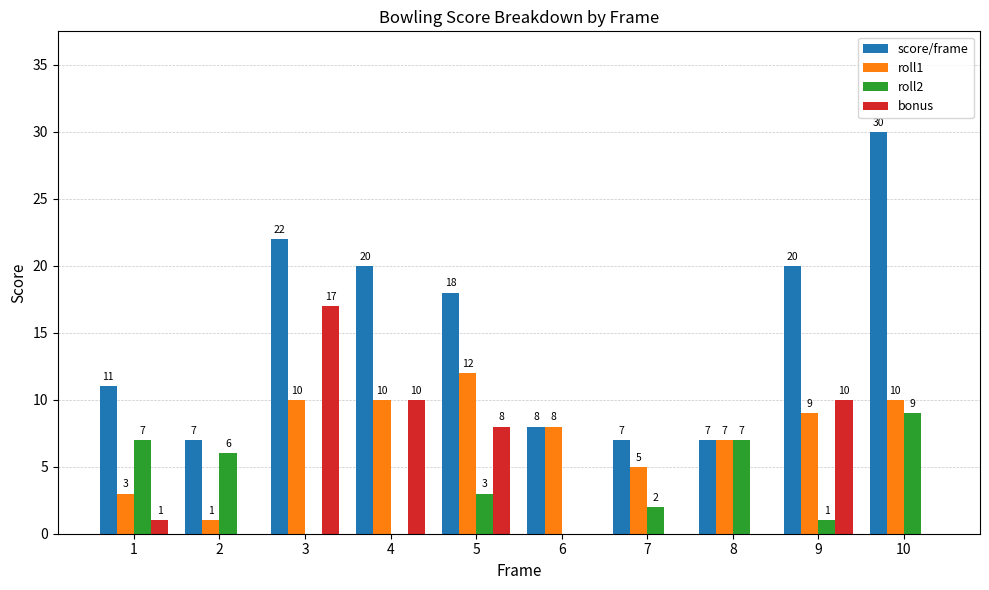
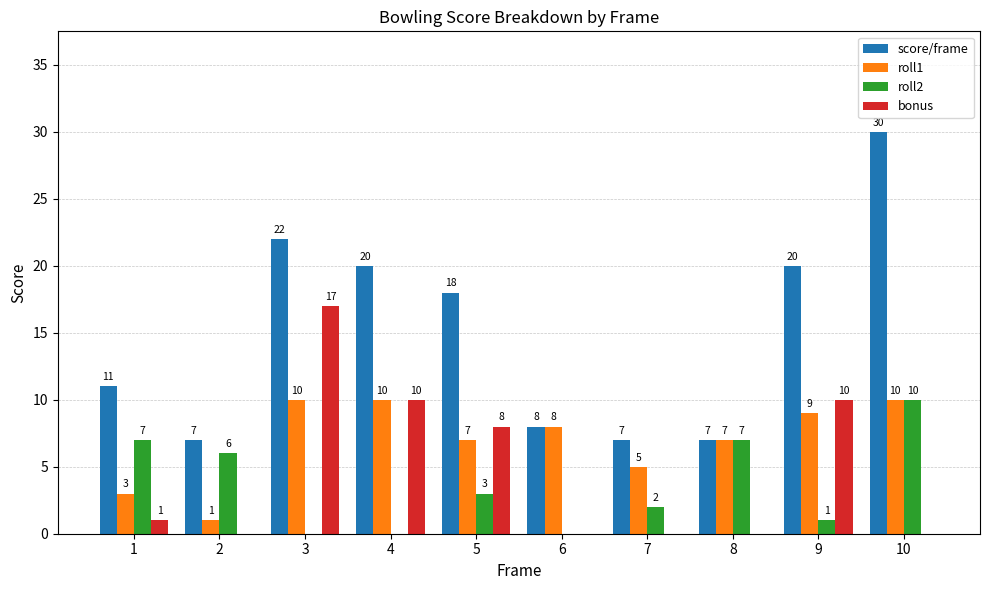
roll1, 5: 12 -> 7
roll2, 10: 9 -> 10
